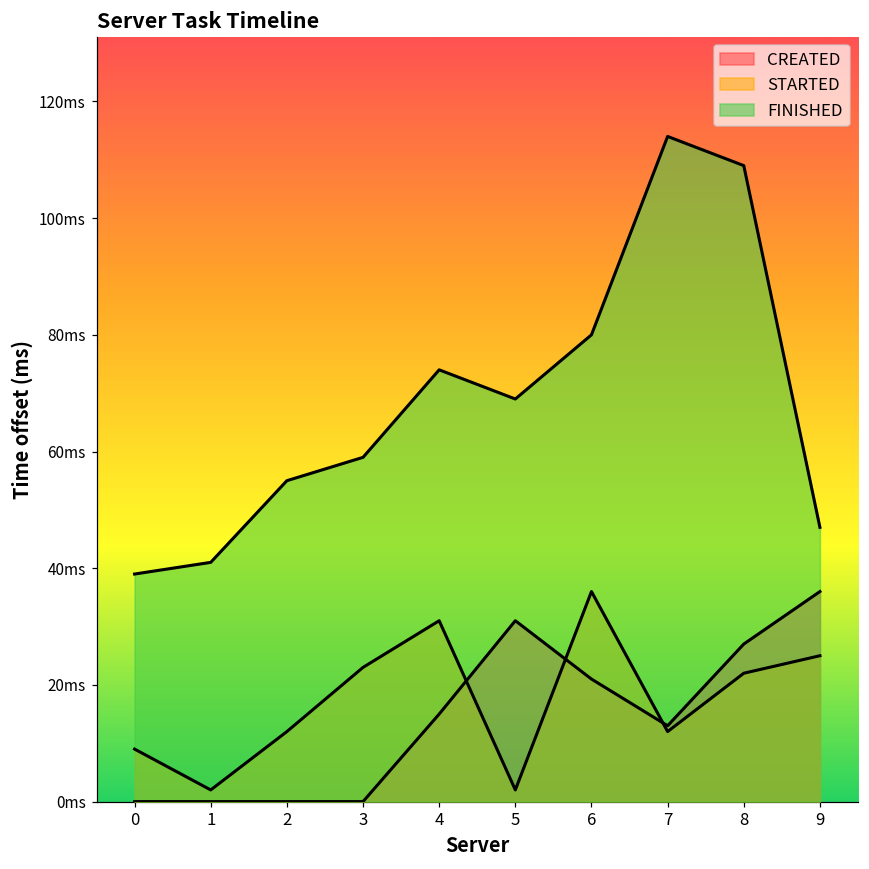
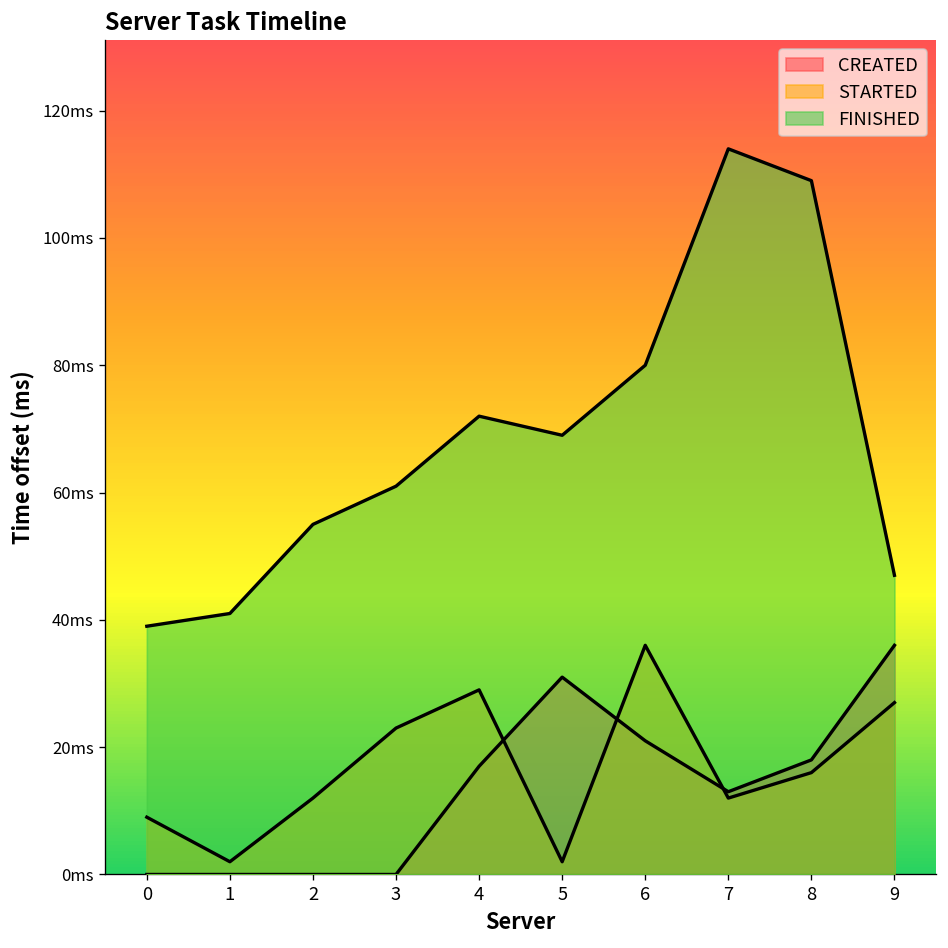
FINISHED, 3: 59ms -> 61ms
CREATED, 4: 15ms -> 17ms
STARTED, 4: 31ms -> 29ms
FINISHED, 4: 74ms -> 72ms
CREATED, 8: 27ms -> 18ms
STARTED, 8: 22ms -> 16ms
STARTED, 9: 25ms -> 27ms
